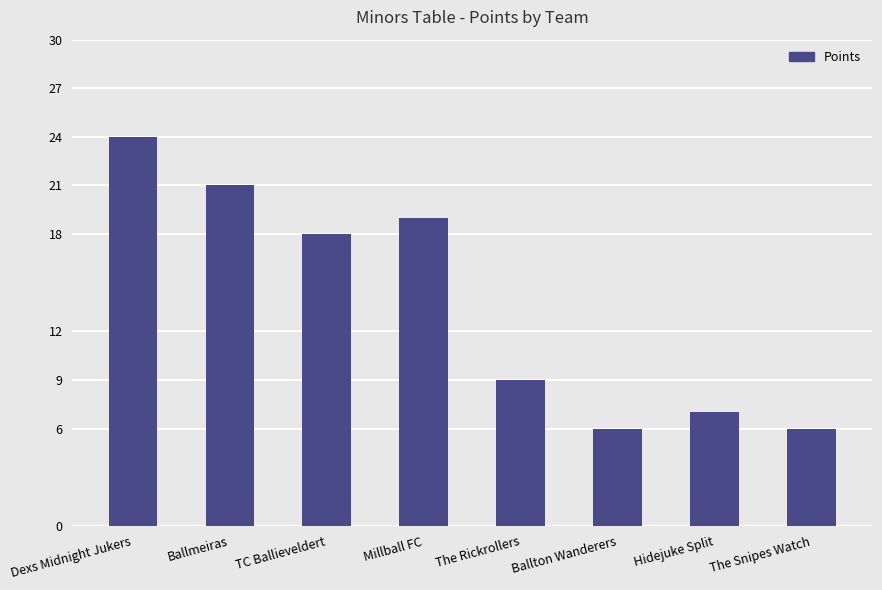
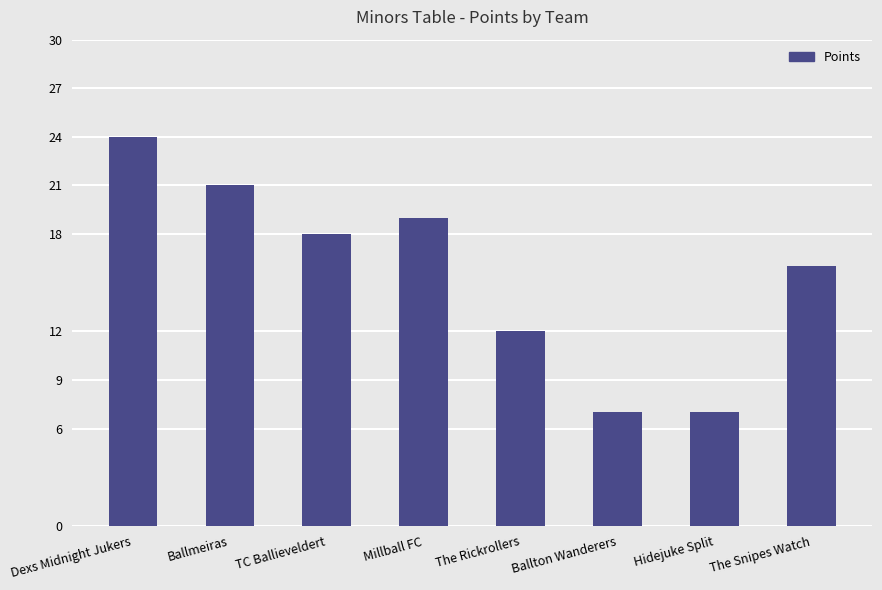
The Rickrollers: 9 -> 12
Ballton Wanderers: 6 -> 7
The Snipes Watch: 6 -> 16
